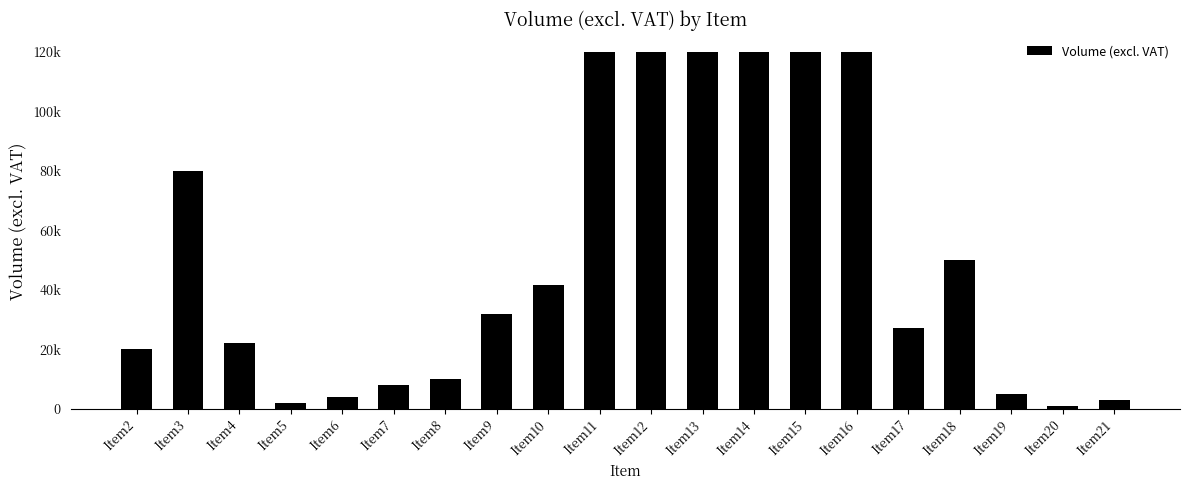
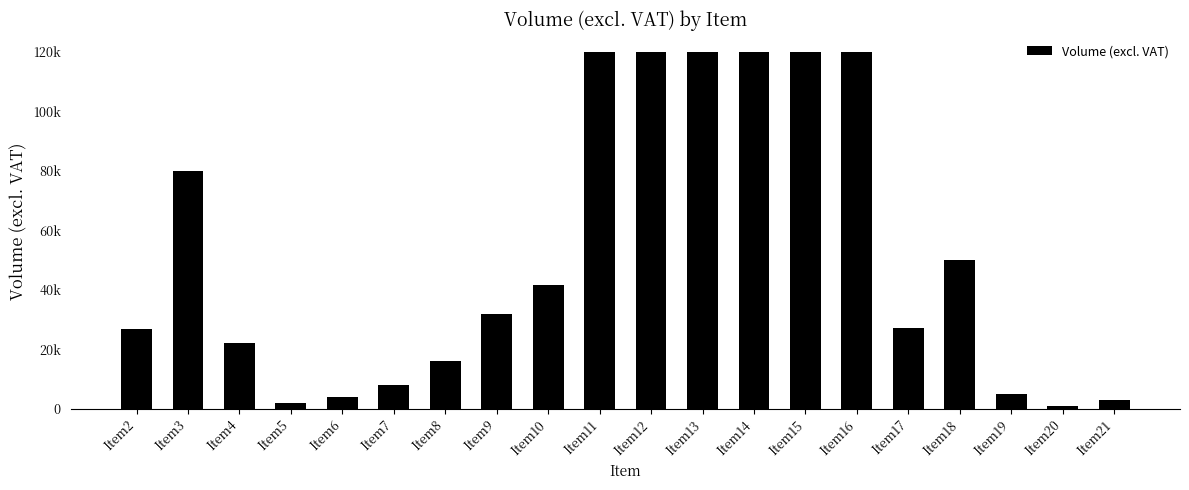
Item2: 20000 -> 27000
Item8: 10000 -> 16000
